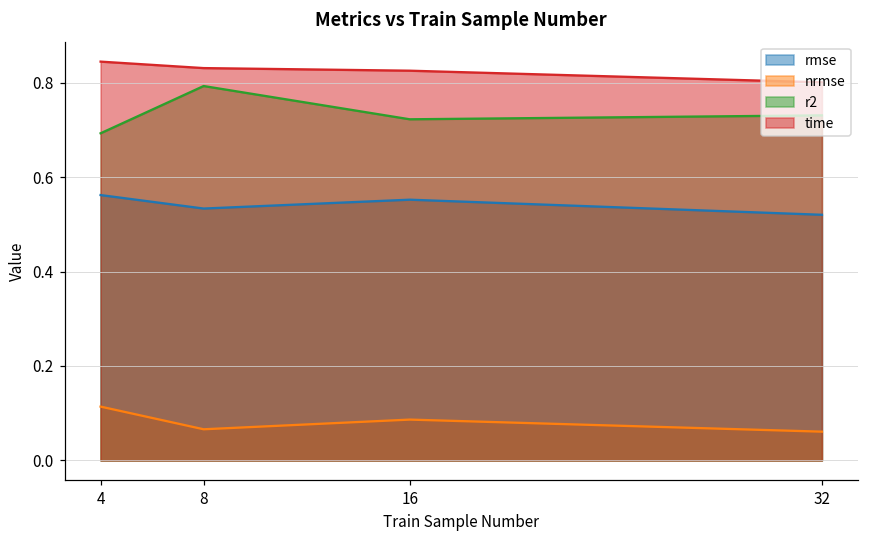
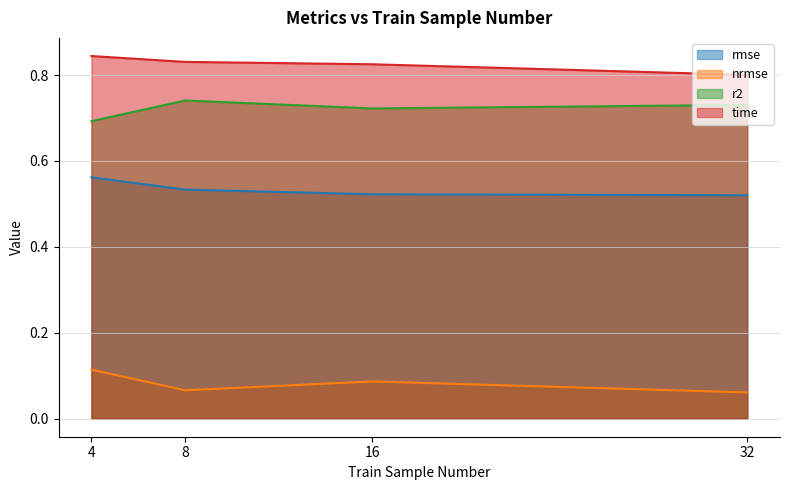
r2, 8: 0.79 -> 0.74
rmse, 16: 0.55 -> 0.52
